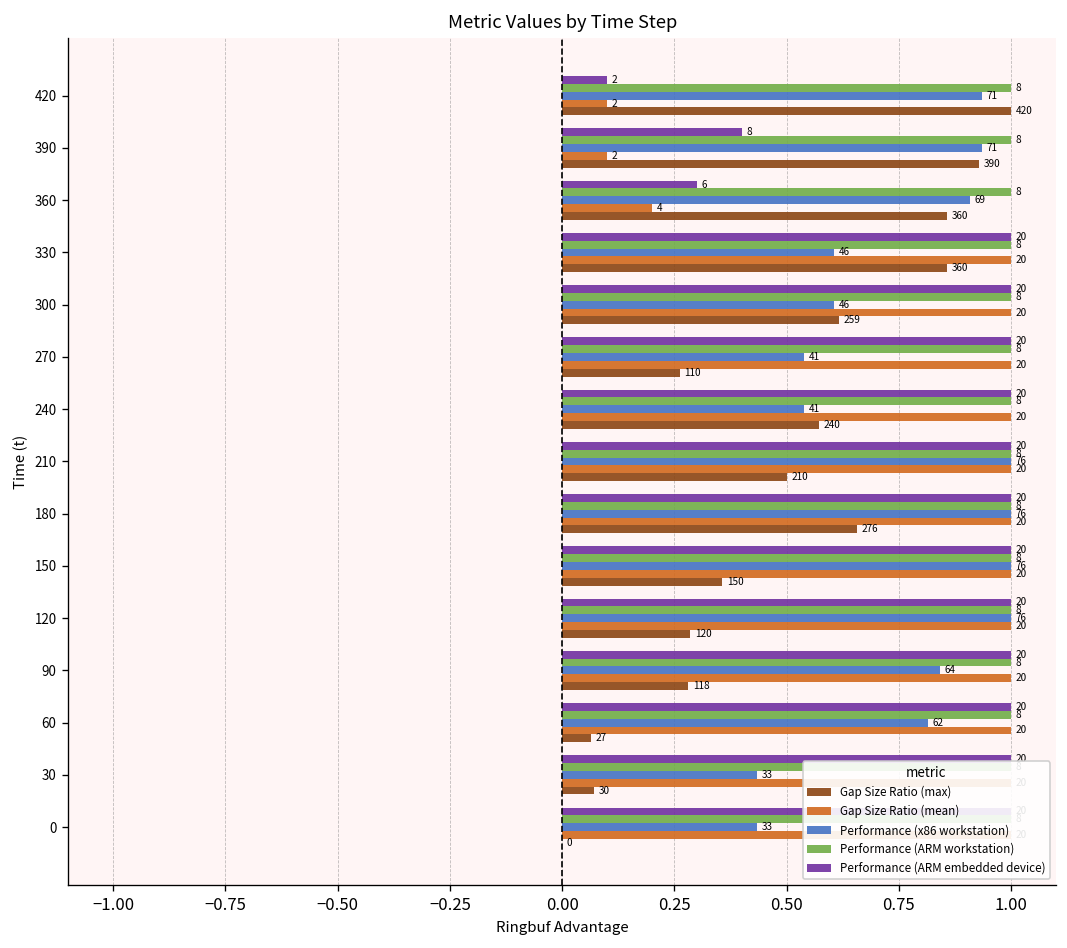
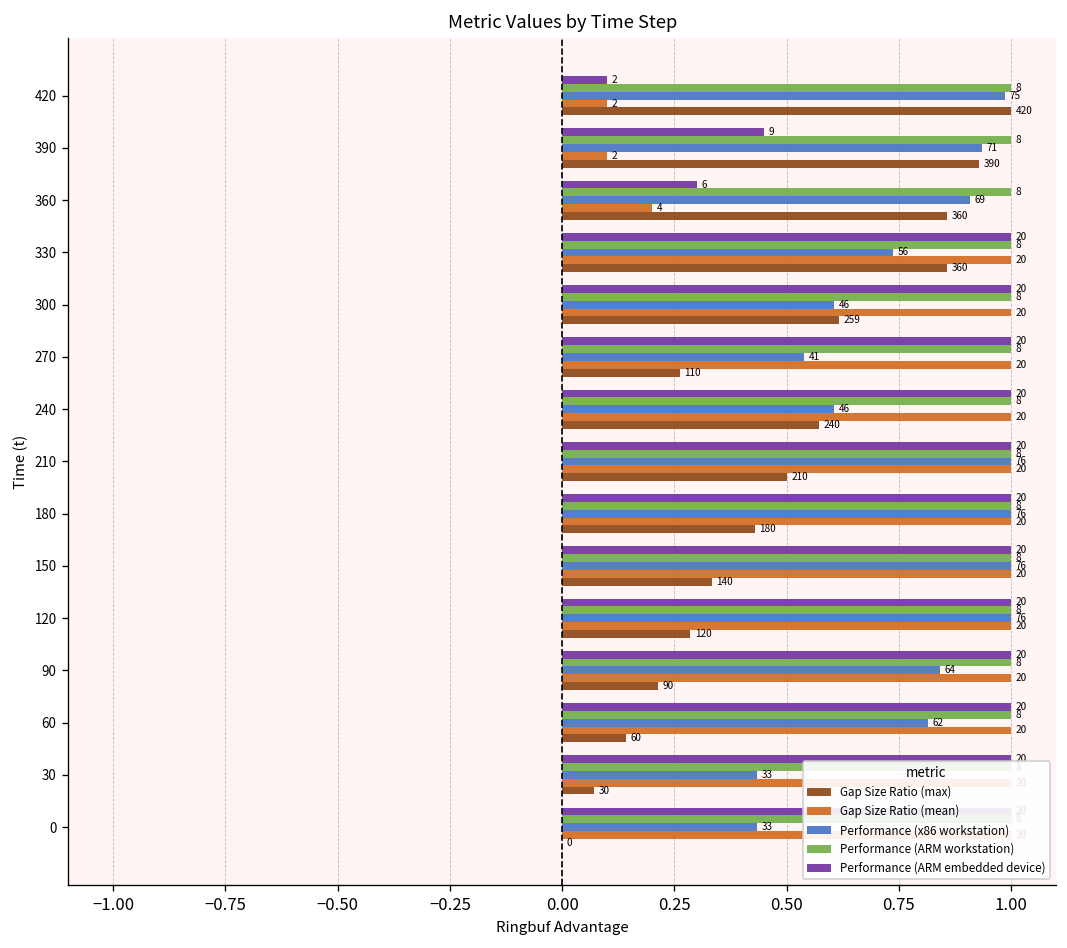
Performance (x86 workstation), 420: 71 -> 75
Performance (ARM embedded device), 390: 8 -> 9
Performance (x86 workstation), 330: 46 -> 56
Performance (x86 workstation), 240: 41 -> 46
Gap Size Ratio (max), 180: 276 -> 180
Gap Size Ratio (max), 150: 150 -> 140
Gap Size Ratio (max), 90: 118 -> 90
Gap Size Ratio (max), 60: 27 -> 60
